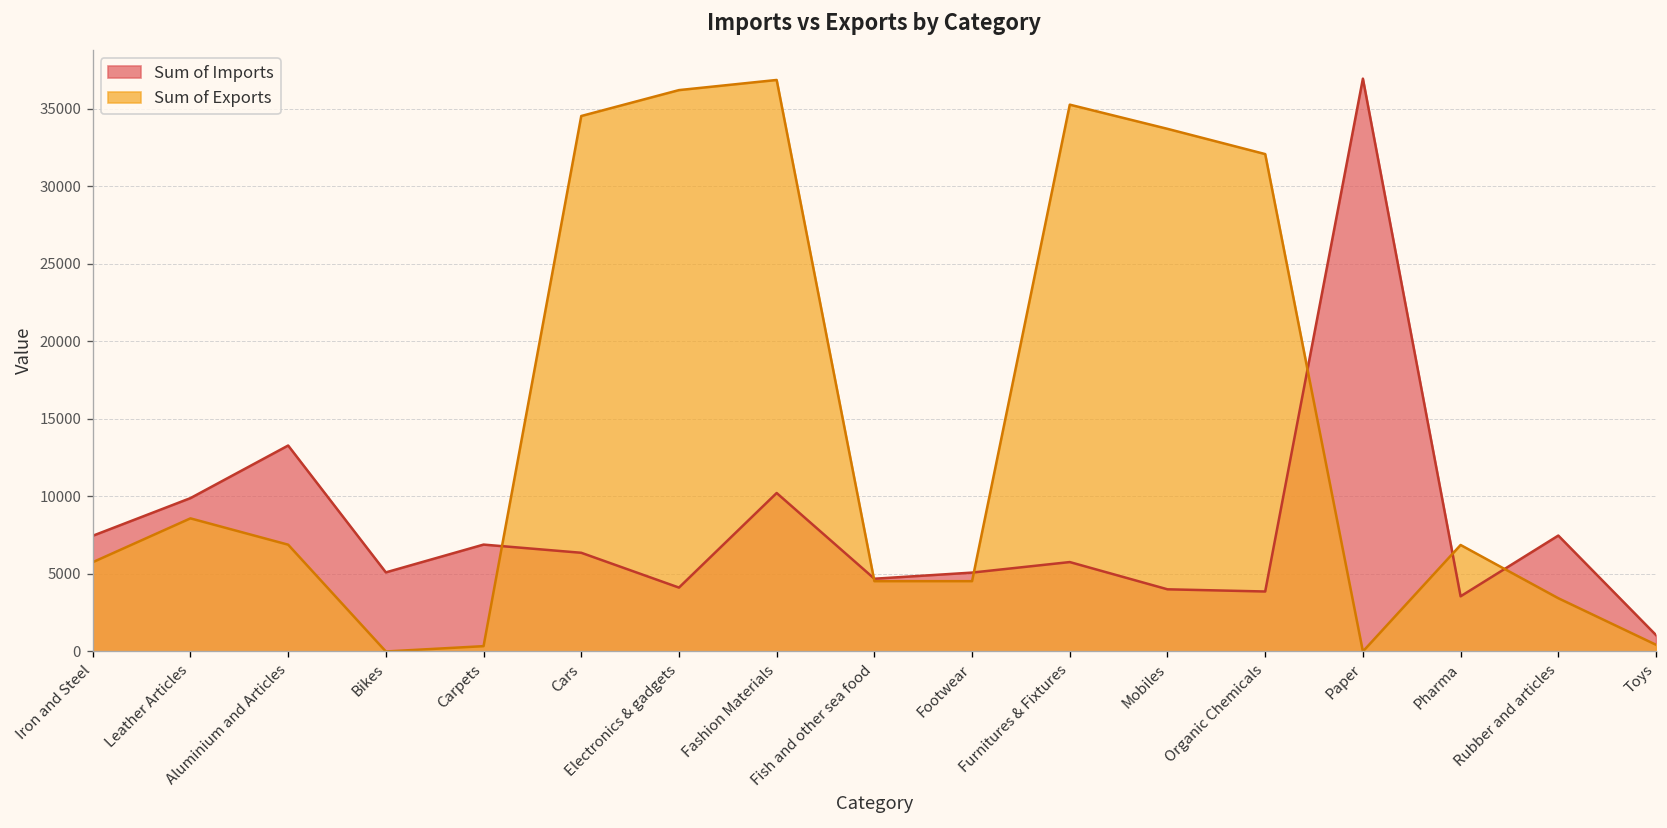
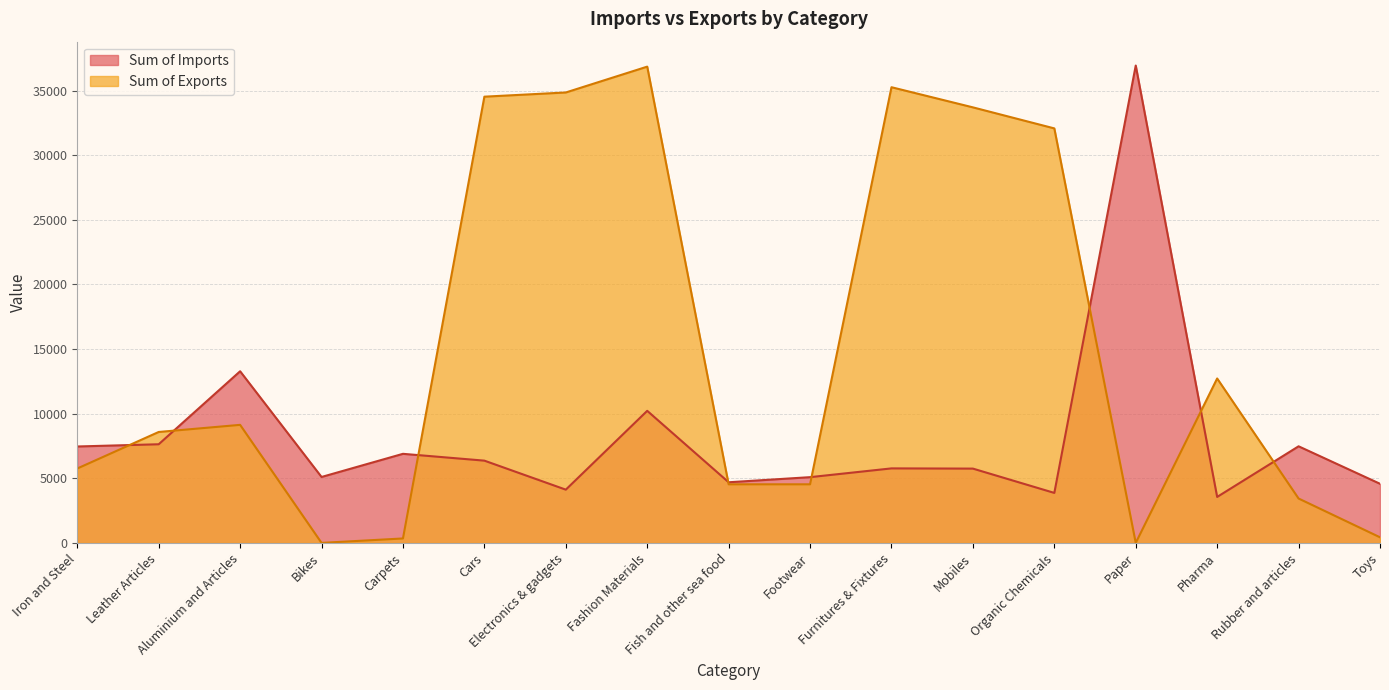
Sum of Imports, Leather Articles: 9900 -> 7600
Sum of Exports, Aluminium and Articles: 6900 -> 9100
Sum of Exports, Electronics & gadgets: 36200 -> 34900
Sum of Imports, Mobiles: 4000 -> 5700
Sum of Exports, Pharma: 6900 -> 12700
Sum of Imports, Toys: 1100 -> 4600
